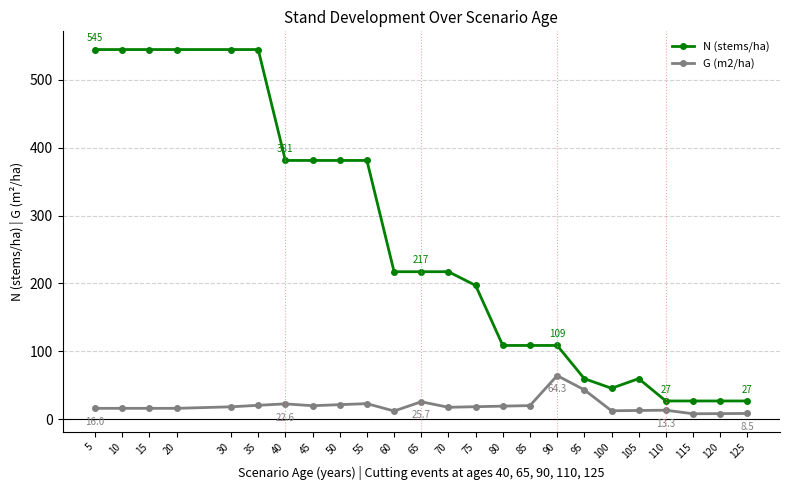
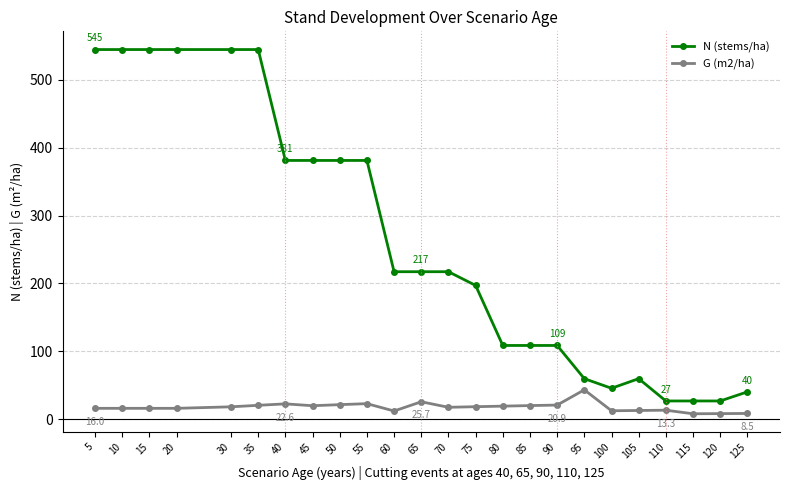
G (m2/ha), 90: 64.3 -> 20.9
N (stems/ha), 125: 27 -> 40
